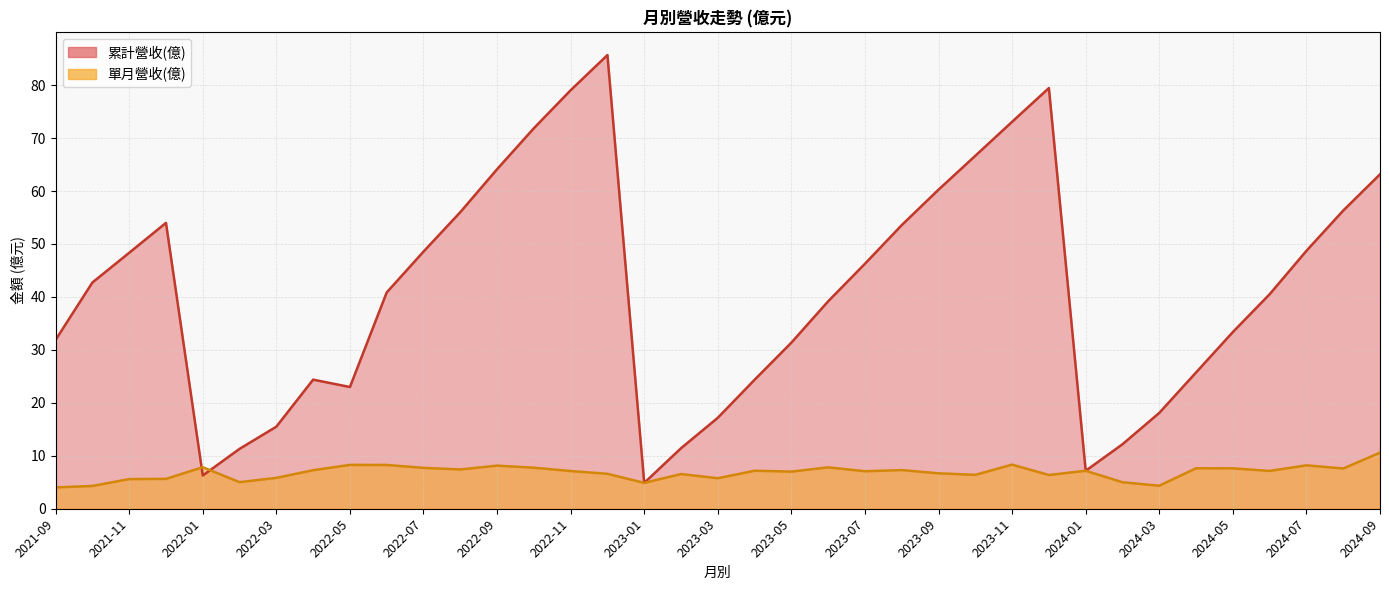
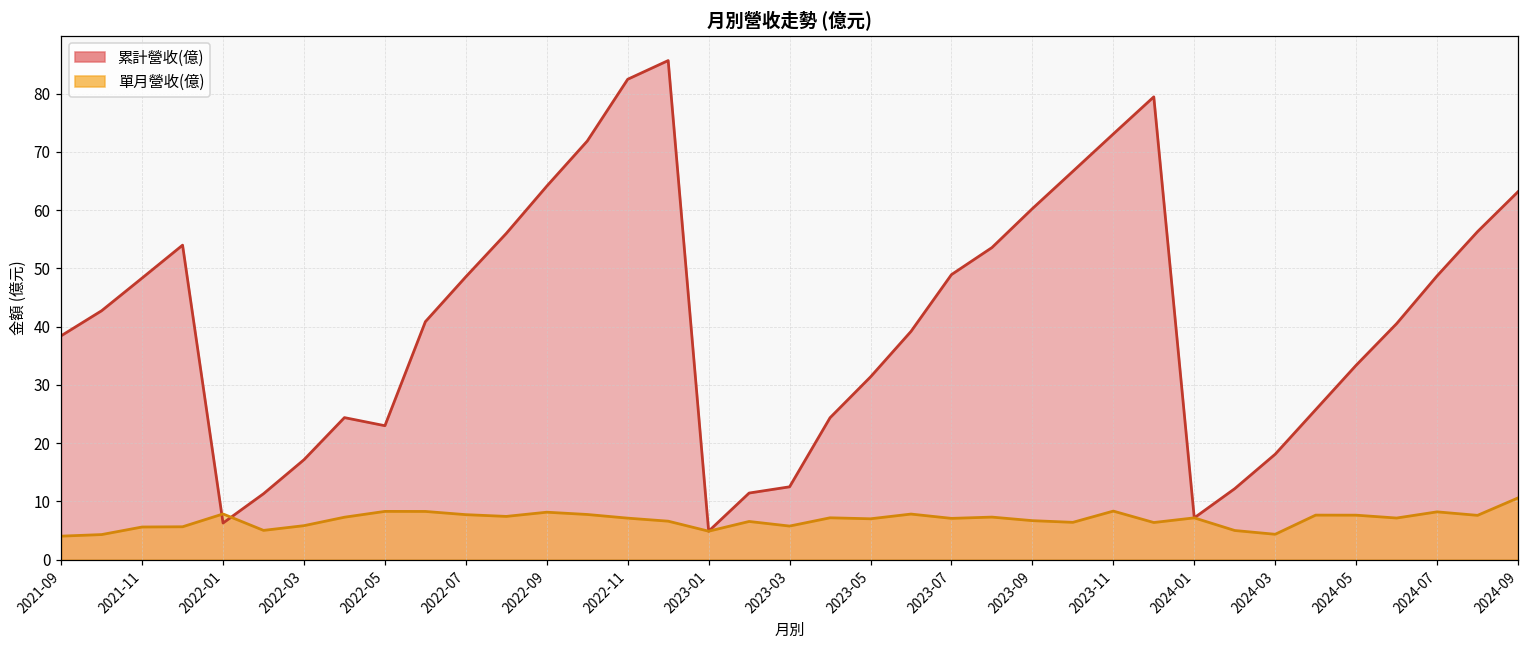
累計營收(億), 2021-09: 32 -> 38
累計營收(億), 2022-03: 16 -> 17
累計營收(億), 2022-11: 79 -> 82
累計營收(億), 2023-03: 17 -> 13
累計營收(億), 2023-07: 46 -> 49
